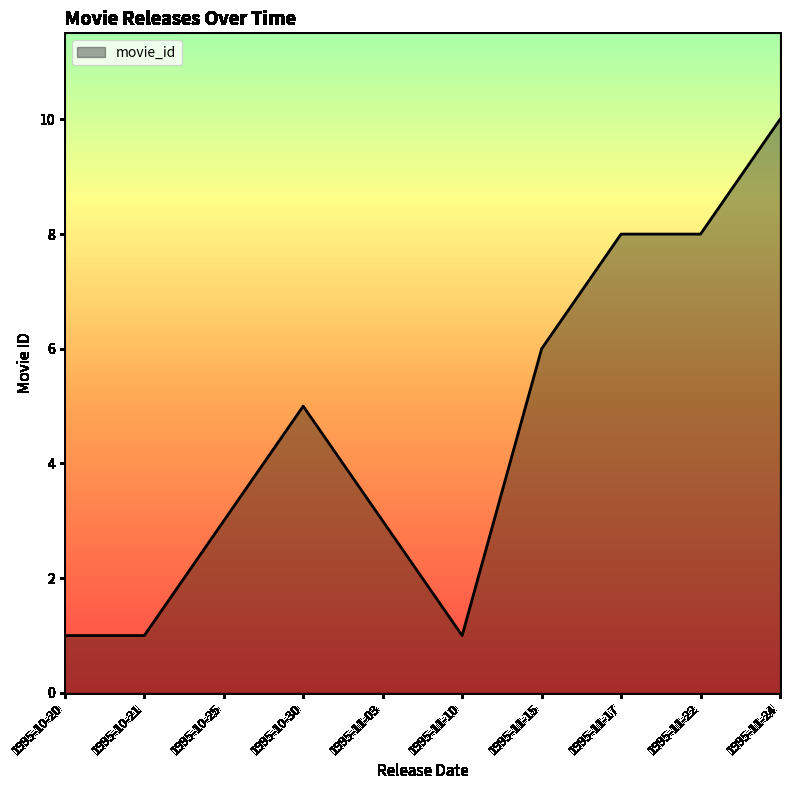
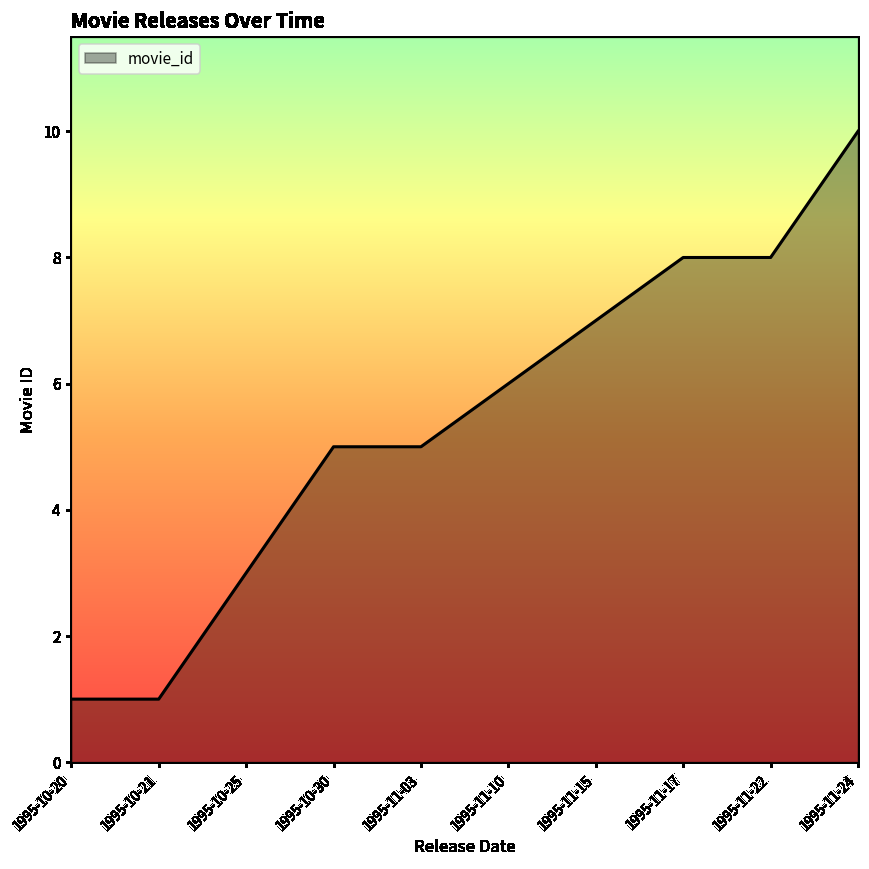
1995-11-03: 3 -> 5
1995-11-10: 1 -> 6
1995-11-15: 6 -> 7
